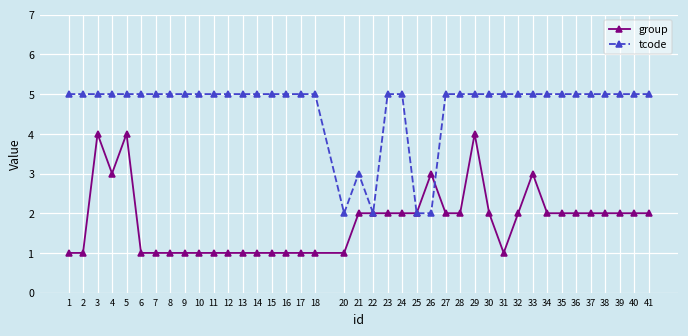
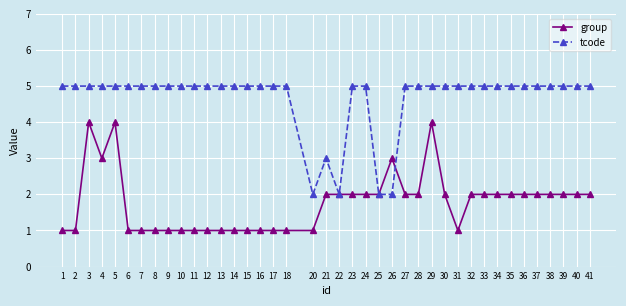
group, 33: 3 -> 2
